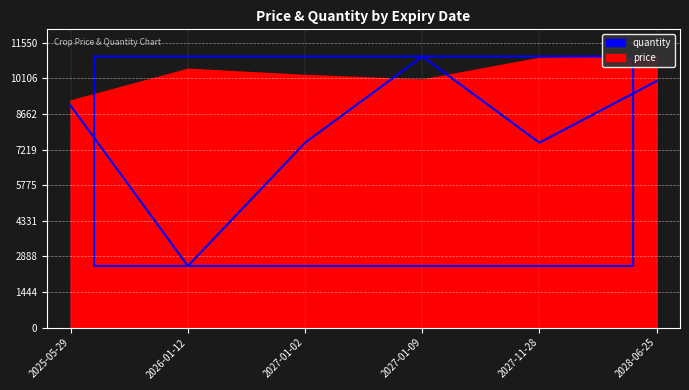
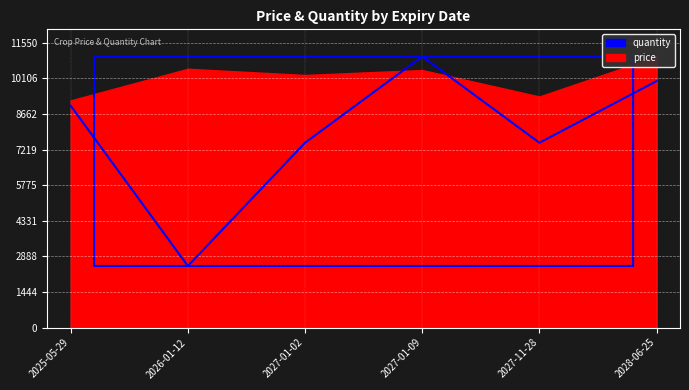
price, 2027-01-09: 10100 -> 10500
price, 2027-11-28: 10900 -> 9400
